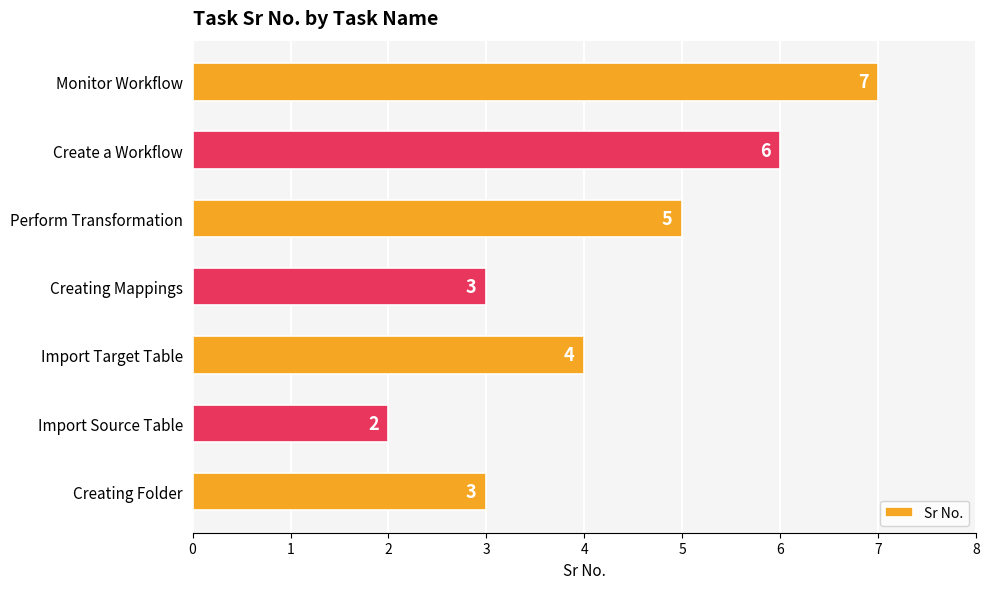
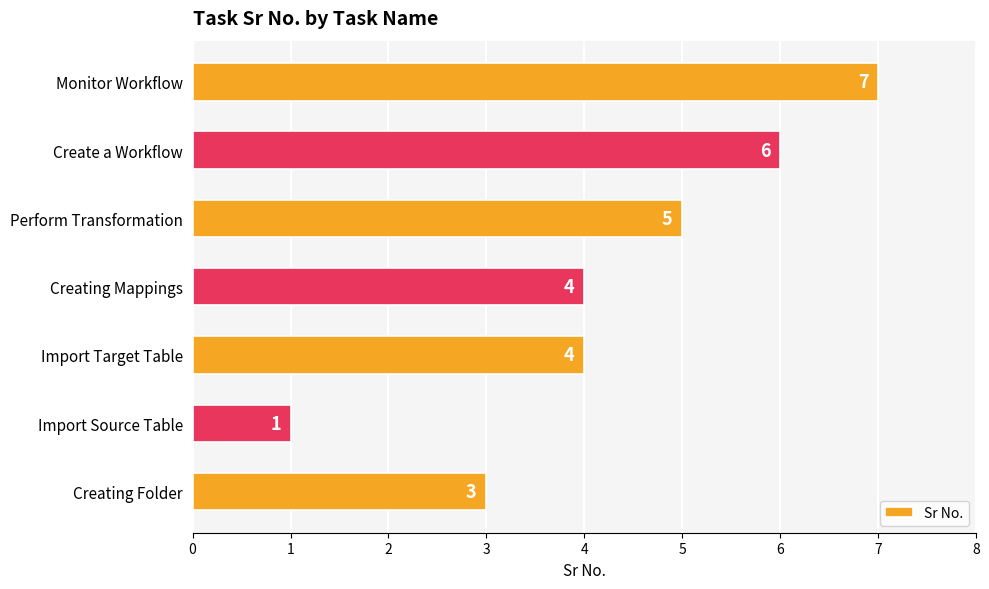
Creating Mappings: 3 -> 4
Import Source Table: 2 -> 1
